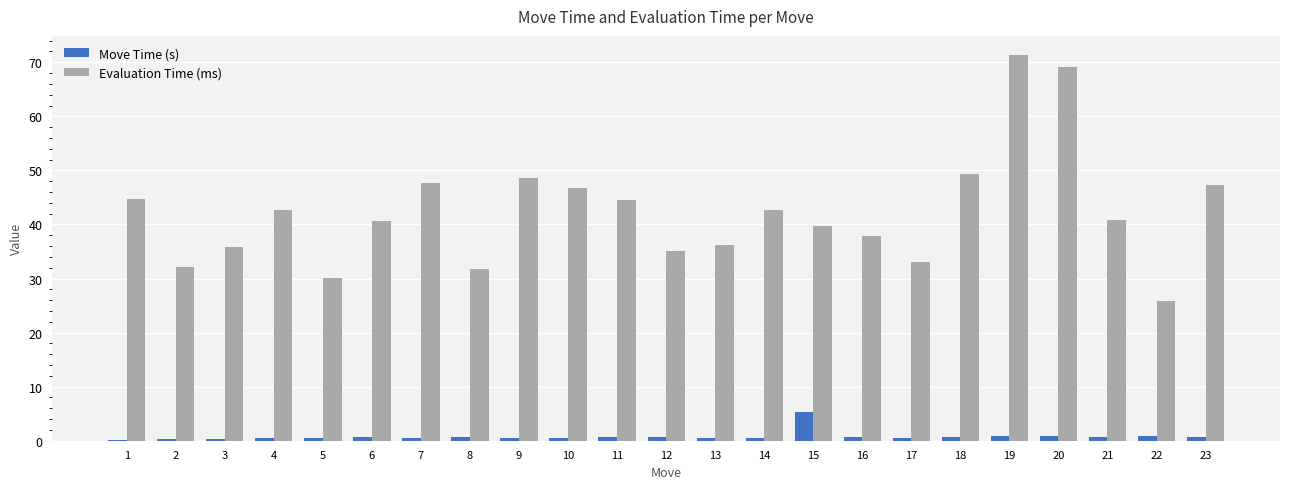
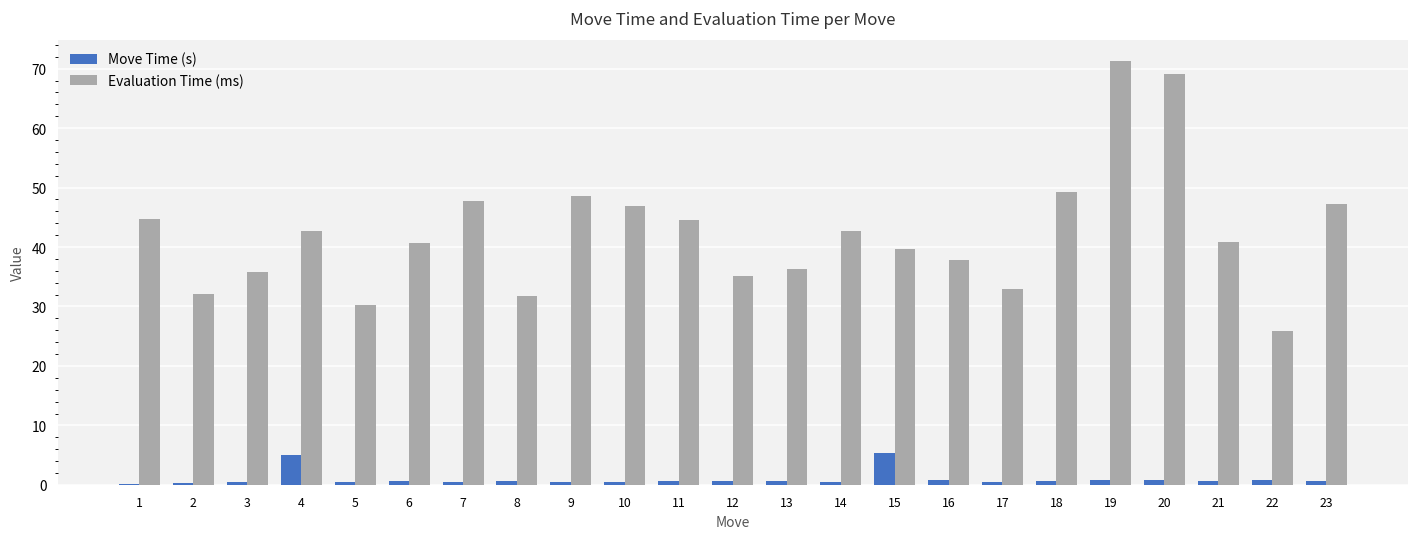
Move Time (s), 4: 0 -> 5
